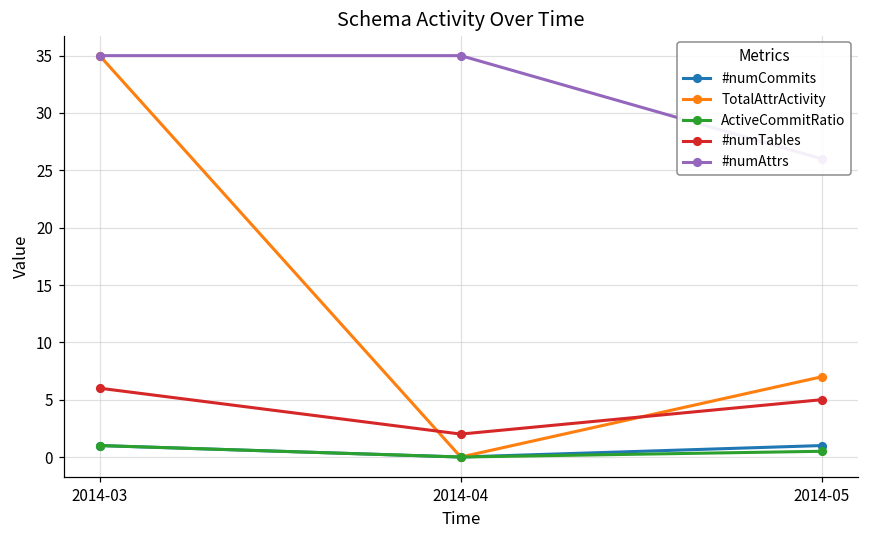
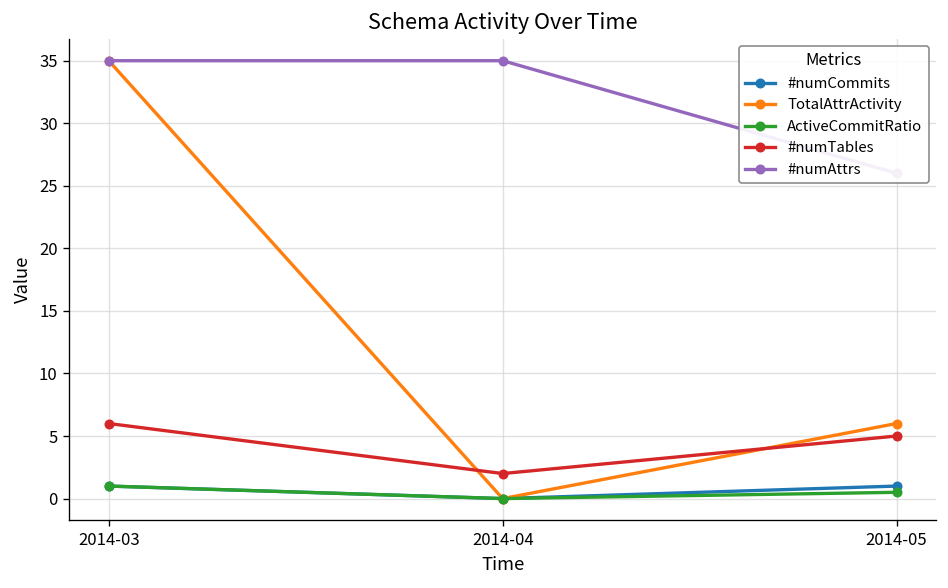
TotalAttrActivity, 2014-05: 7 -> 6
